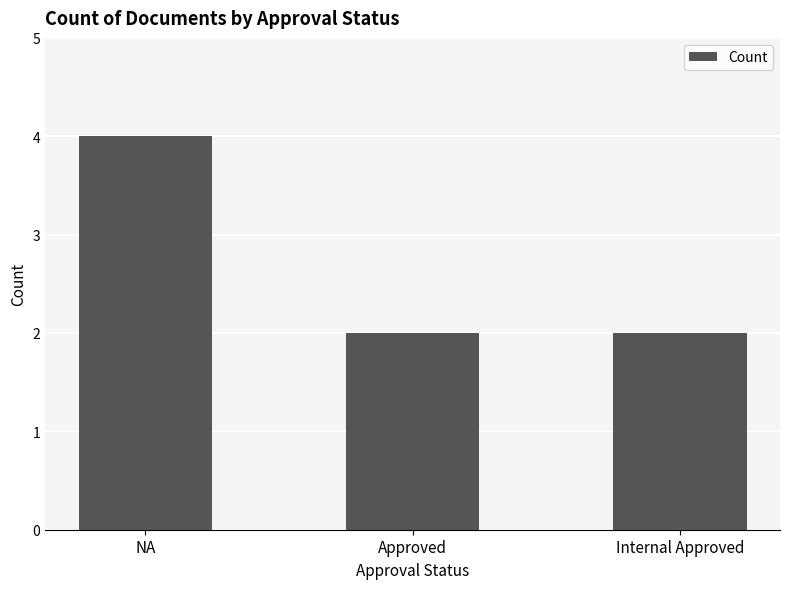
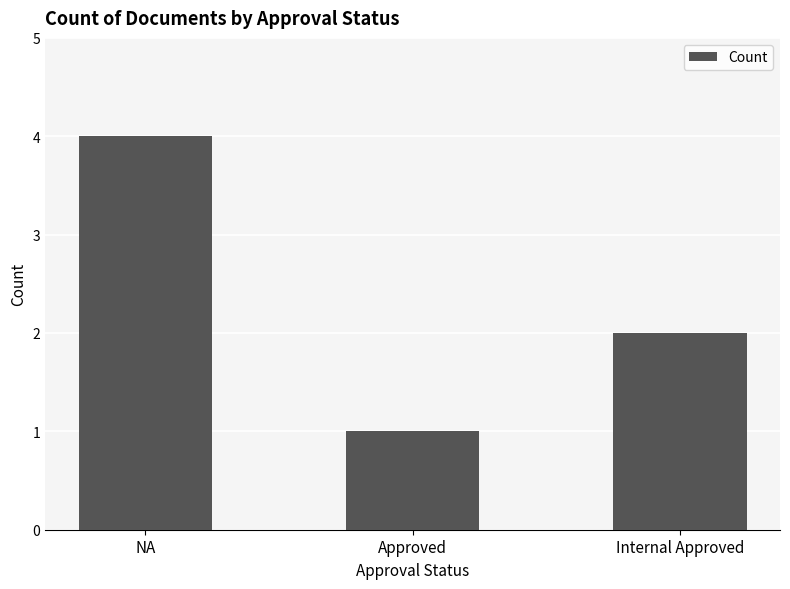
Approved: 2 -> 1
